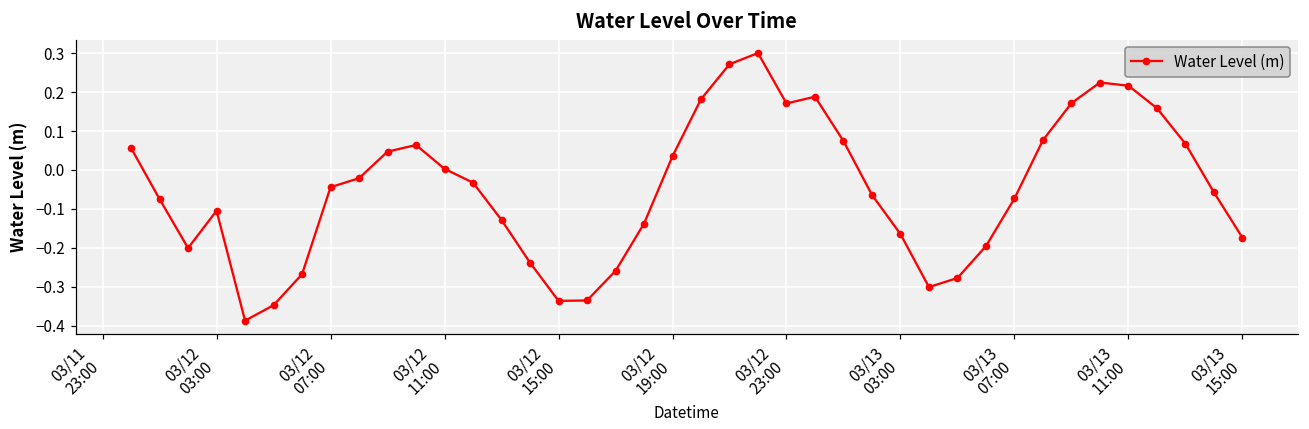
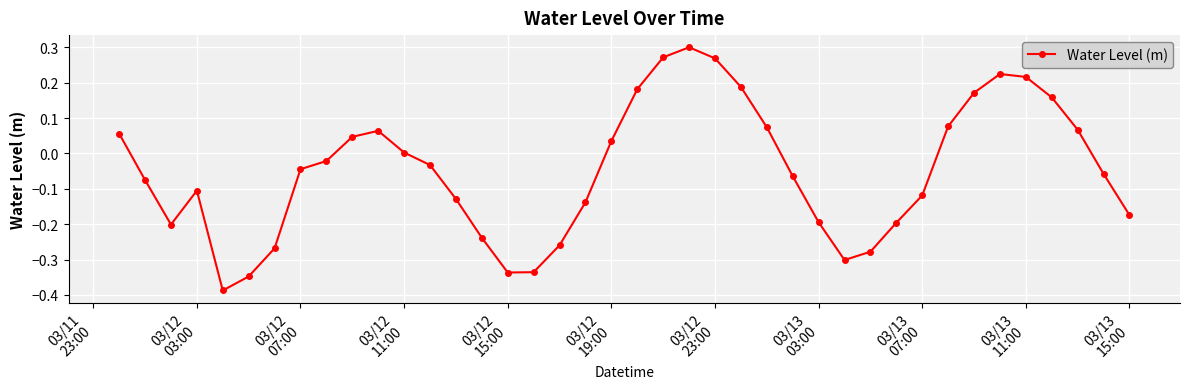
03/12 23:00: 0.17 -> 0.27
03/13 03:00: -0.16 -> -0.19
03/13 07:00: -0.07 -> -0.12
